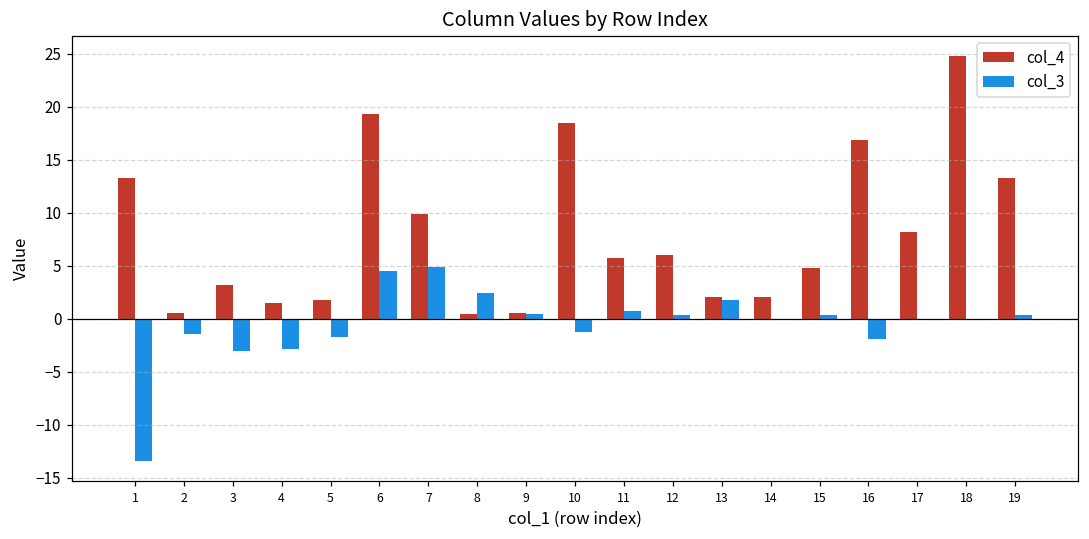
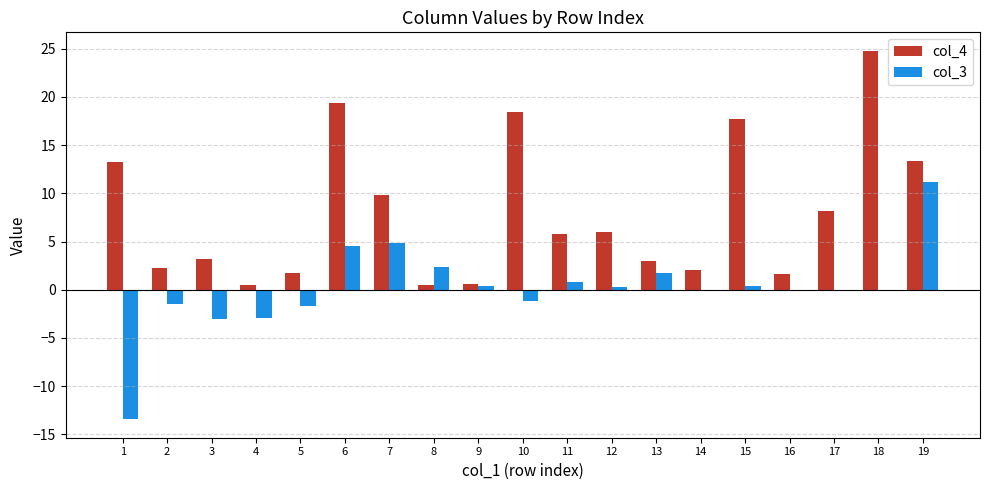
col_4, 2: 1 -> 2
col_4, 4: 1 -> 0
col_4, 13: 2 -> 3
col_4, 15: 5 -> 18
col_4, 16: 17 -> 2
col_3, 16: -2 -> 0
col_3, 19: 0 -> 11
